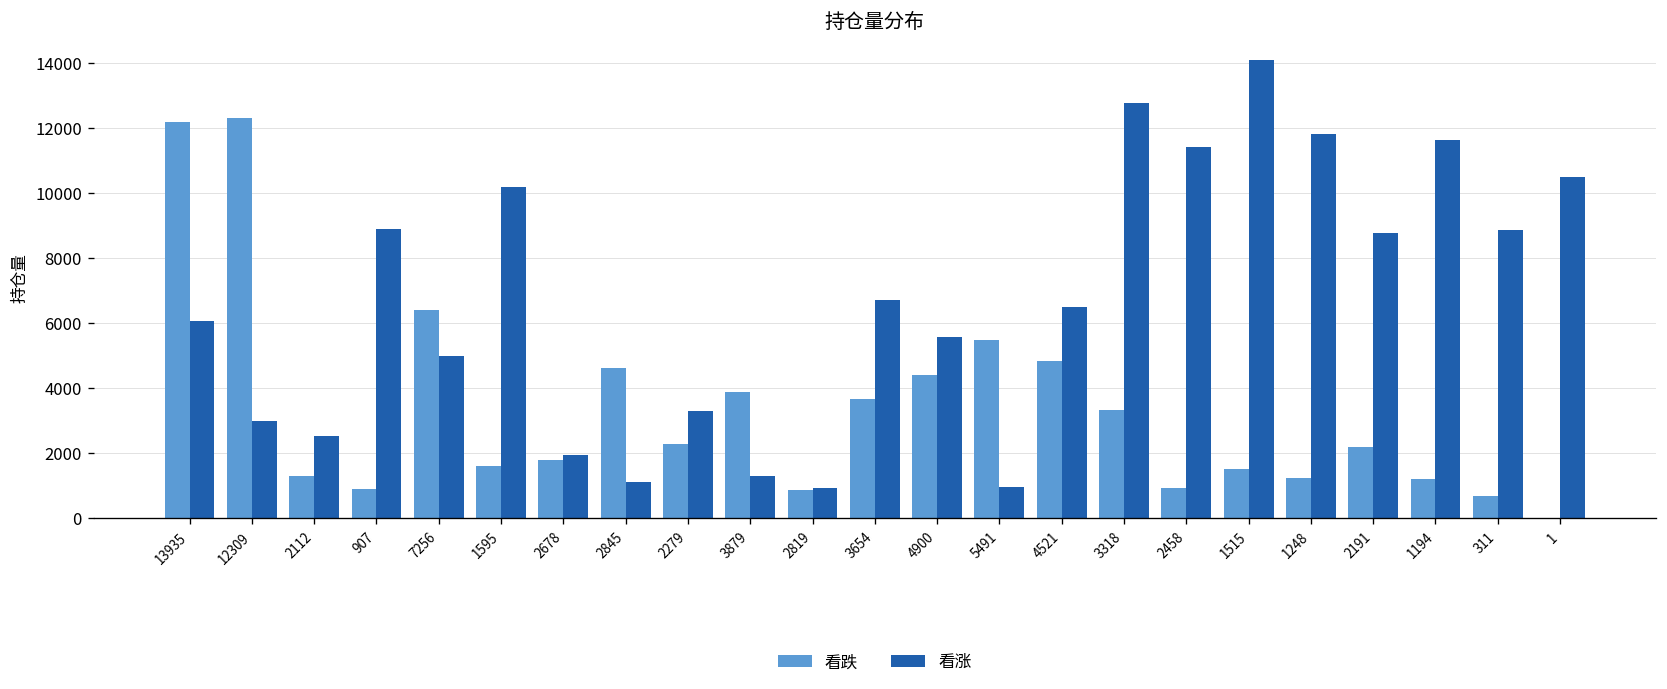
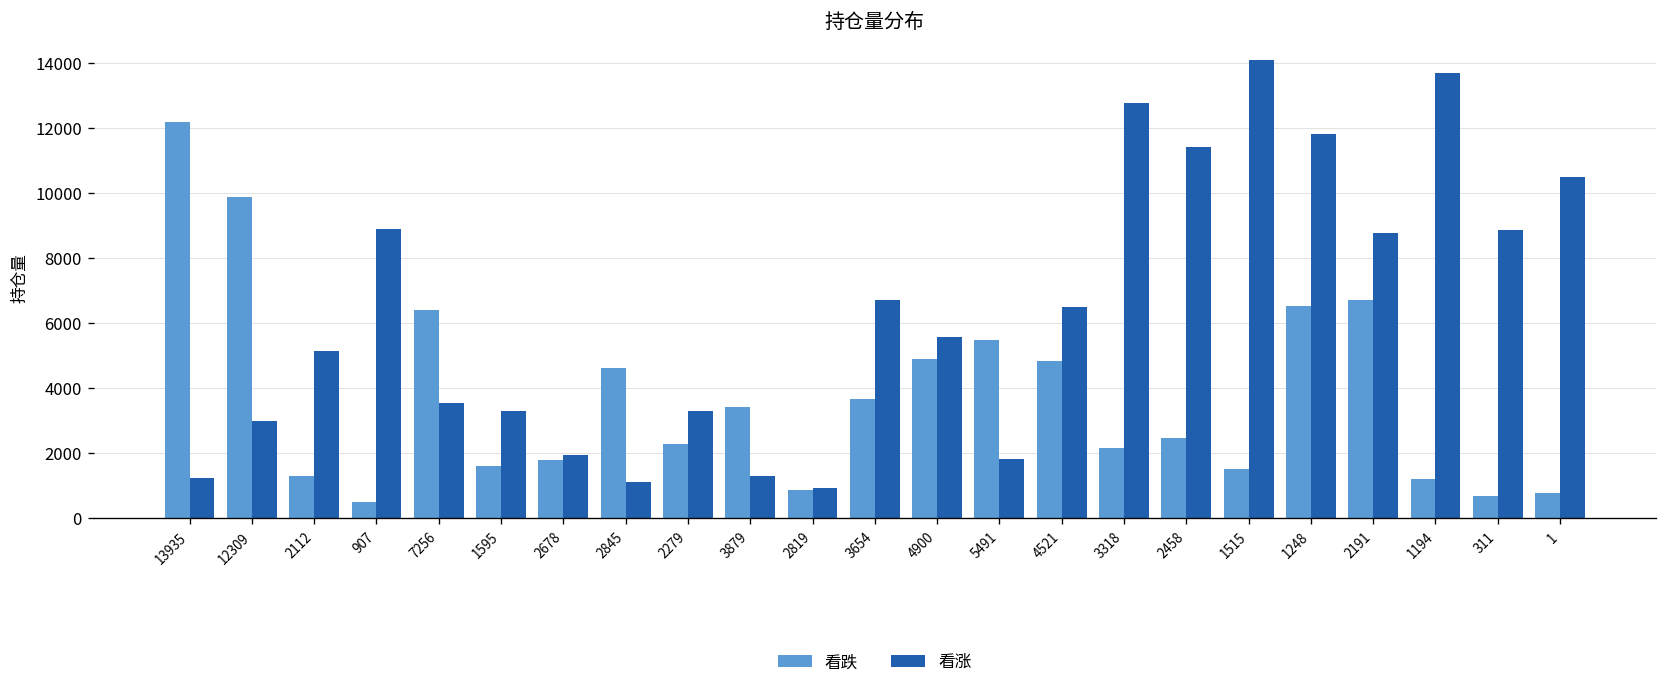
看涨, 13935: 6100 -> 1300
看跌, 12309: 12300 -> 9900
看涨, 2112: 2500 -> 5200
看跌, 907: 900 -> 500
看涨, 7256: 5000 -> 3600
看涨, 1595: 10200 -> 3300
看跌, 3879: 3900 -> 3400
看跌, 4900: 4400 -> 4900
看涨, 5491: 900 -> 1800
看跌, 3318: 3300 -> 2200
看跌, 2458: 900 -> 2500
看跌, 1248: 1200 -> 6500
看跌, 2191: 2200 -> 6700
看涨, 1194: 11600 -> 13700
看跌, 1: 0 -> 800
